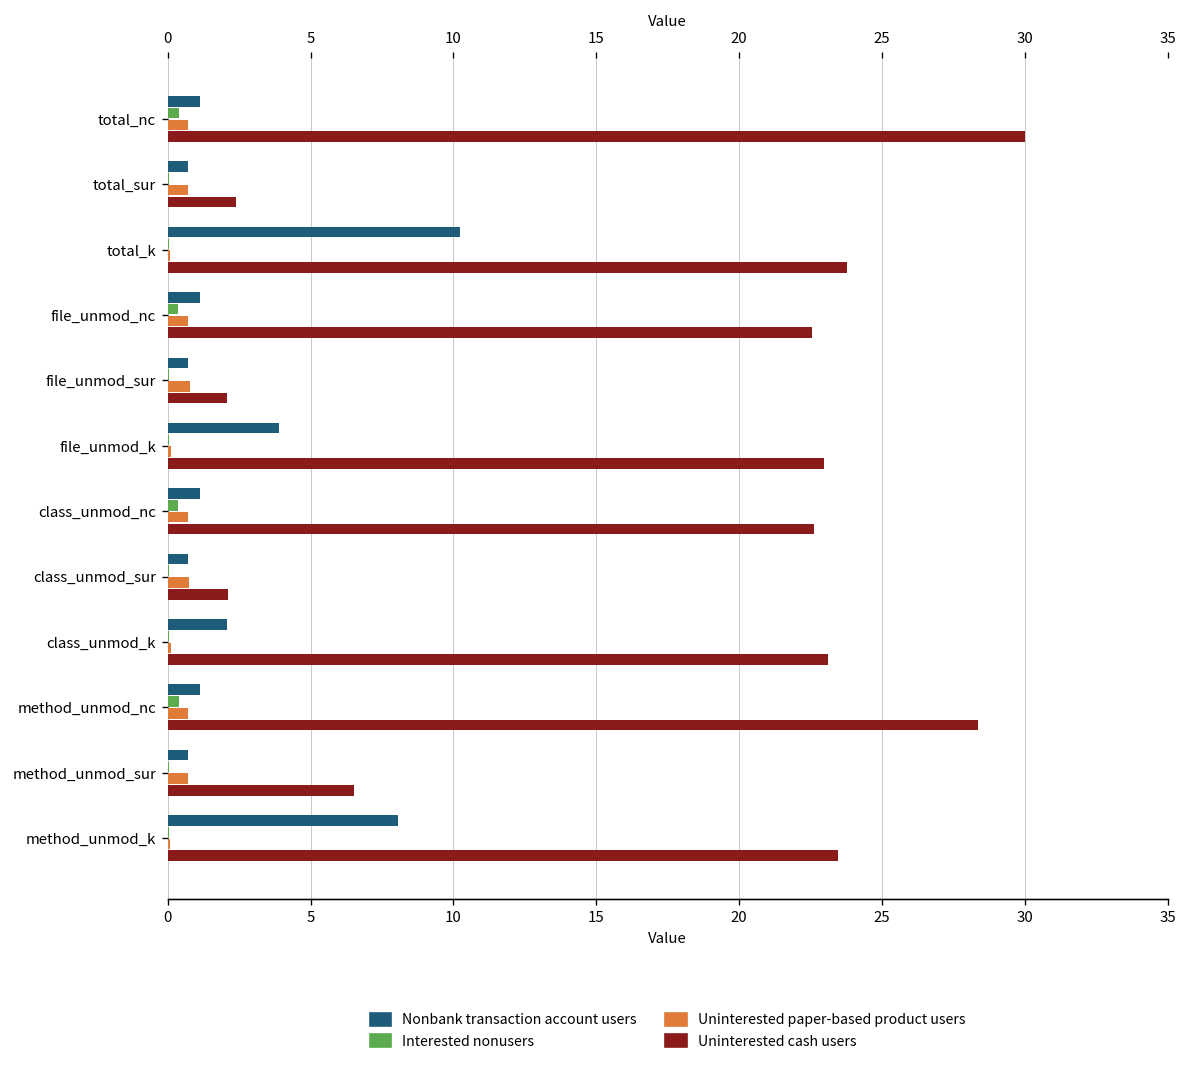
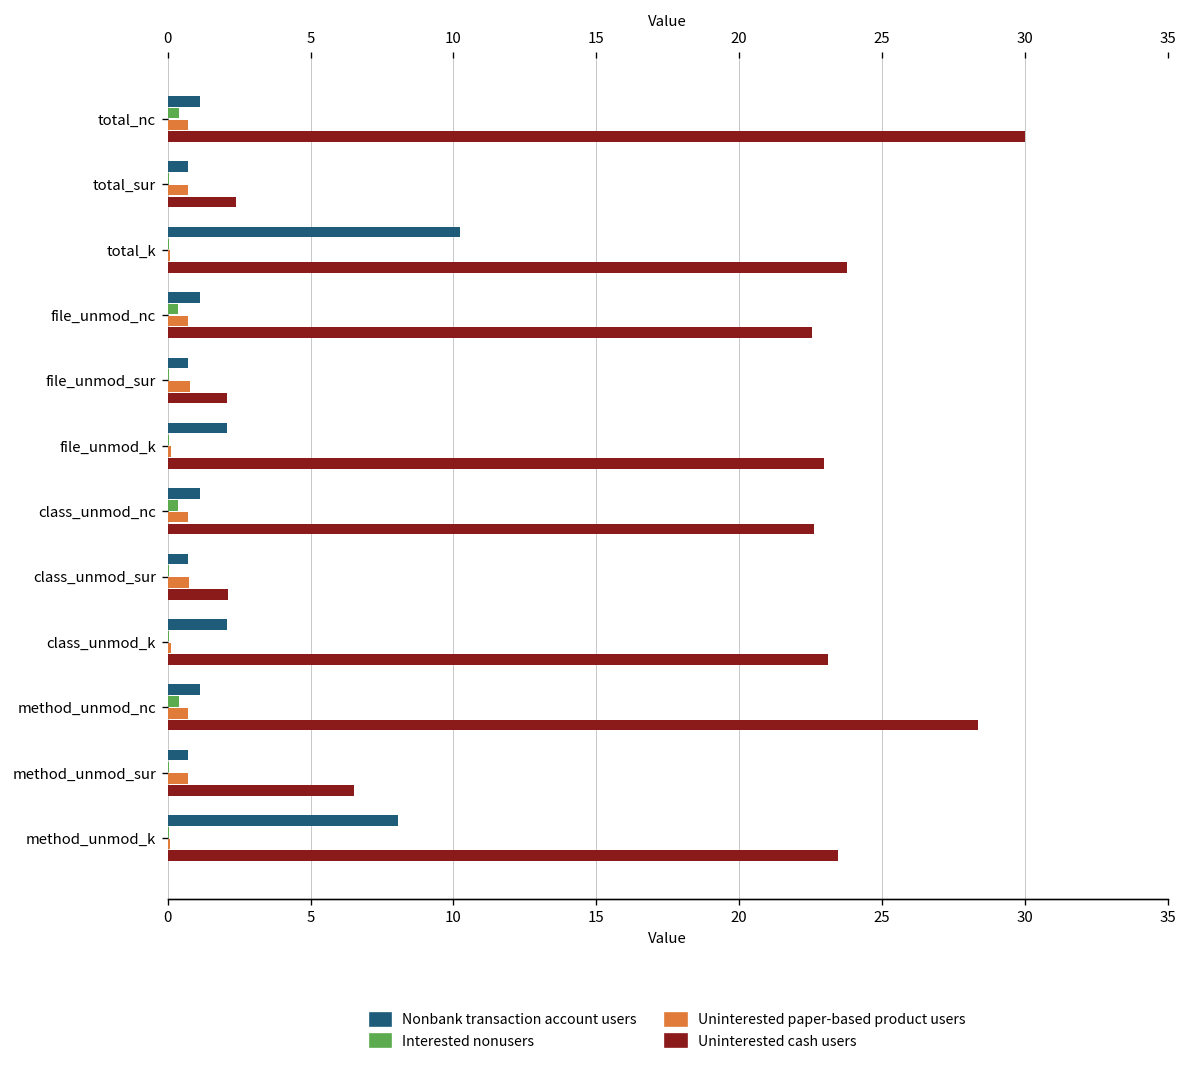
Nonbank transaction account users, file_unmod_k: 3.9 -> 2.1
